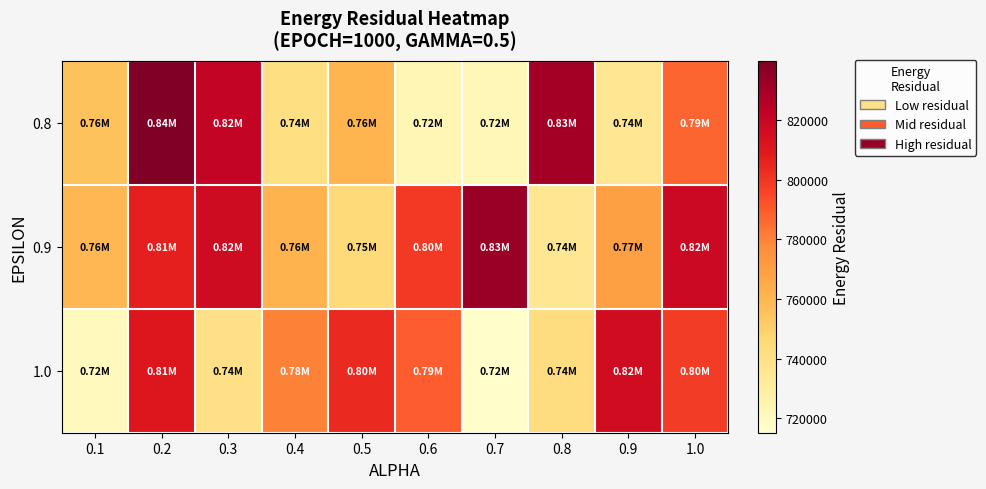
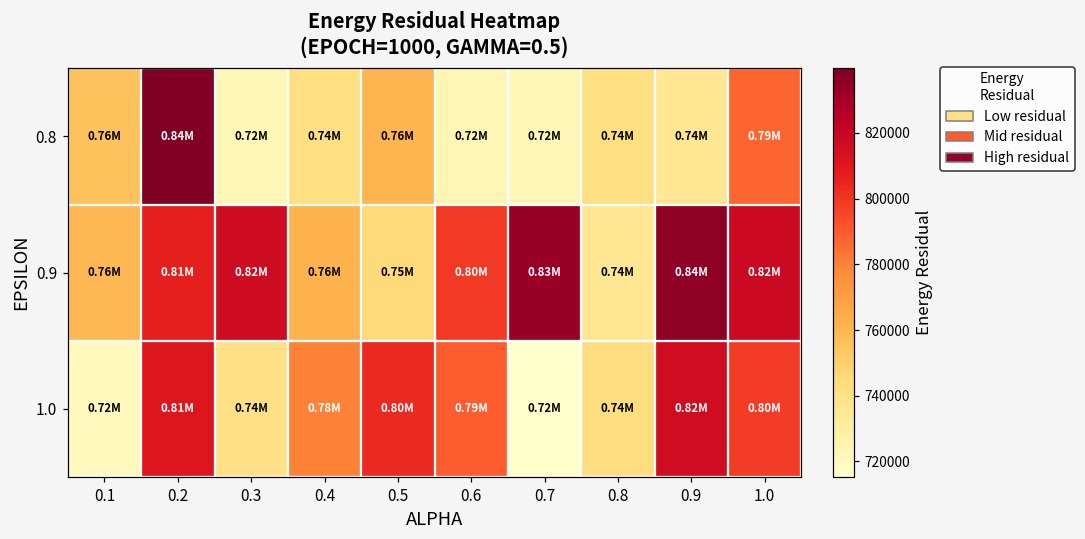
0.8, 0.3: 0.82M -> 0.72M
0.8, 0.8: 0.83M -> 0.74M
0.9, 0.9: 0.77M -> 0.84M
